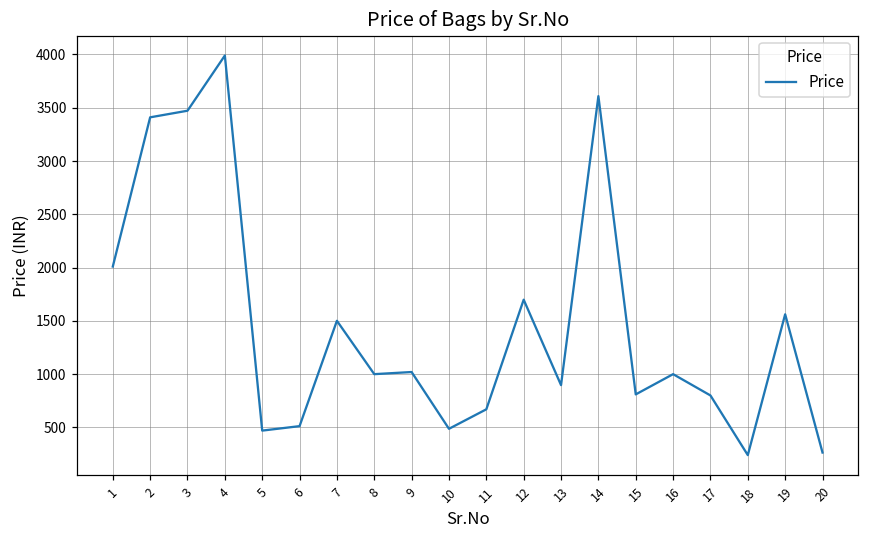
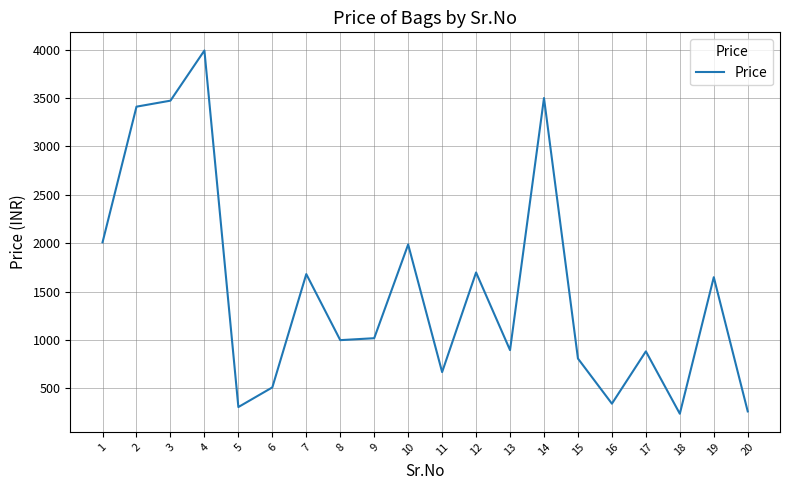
5: 500 -> 300
7: 1500 -> 1700
10: 500 -> 2000
14: 3600 -> 3500
16: 1000 -> 300
17: 800 -> 900
19: 1560 -> 1650
